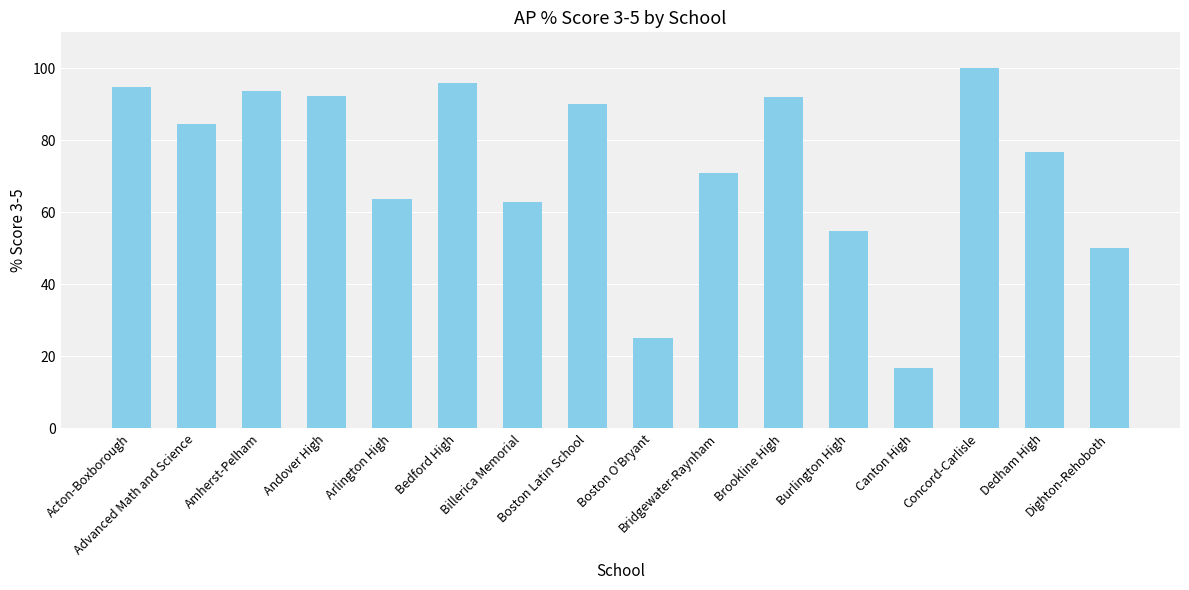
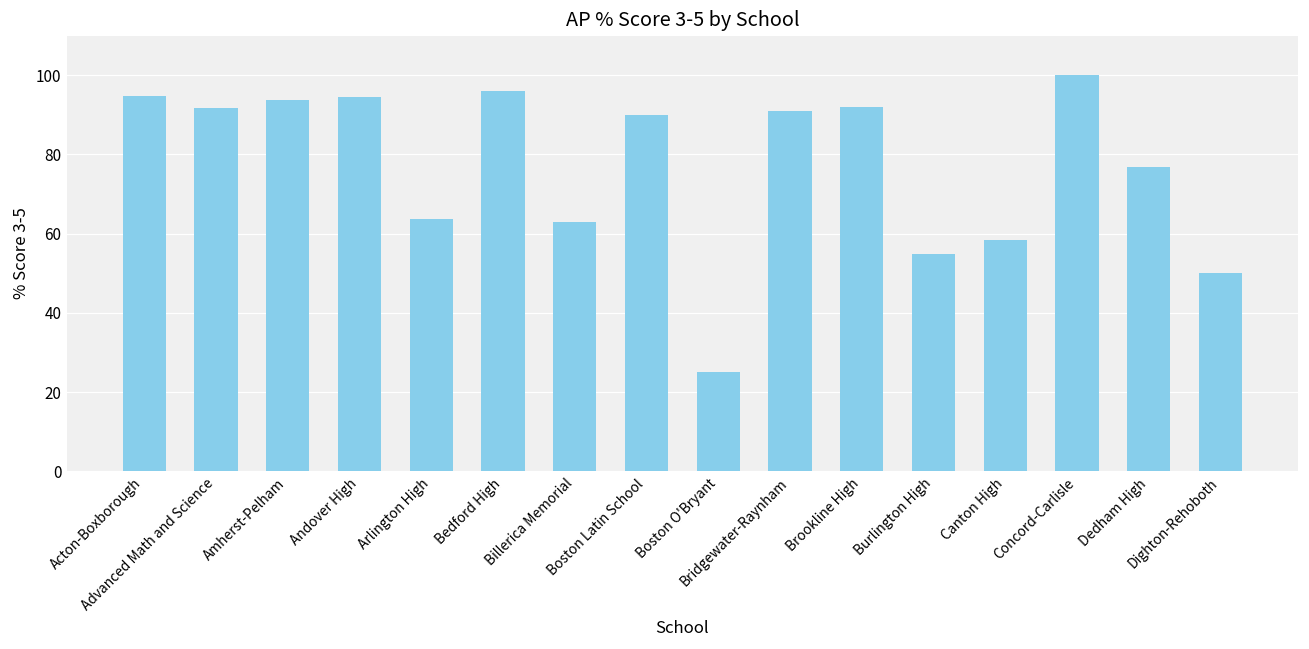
Advanced Math and Science: 85 -> 92
Andover High: 92 -> 95
Bridgewater-Raynham: 71 -> 91
Canton High: 17 -> 58
